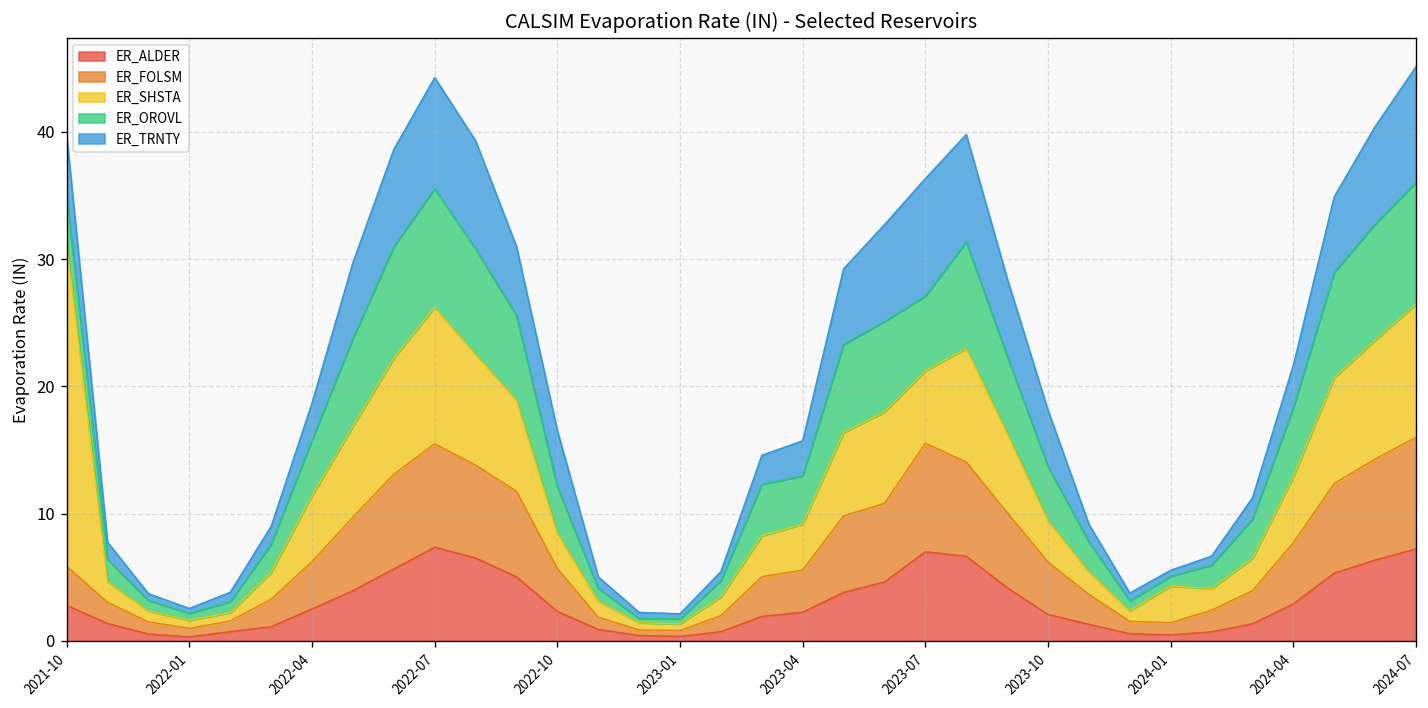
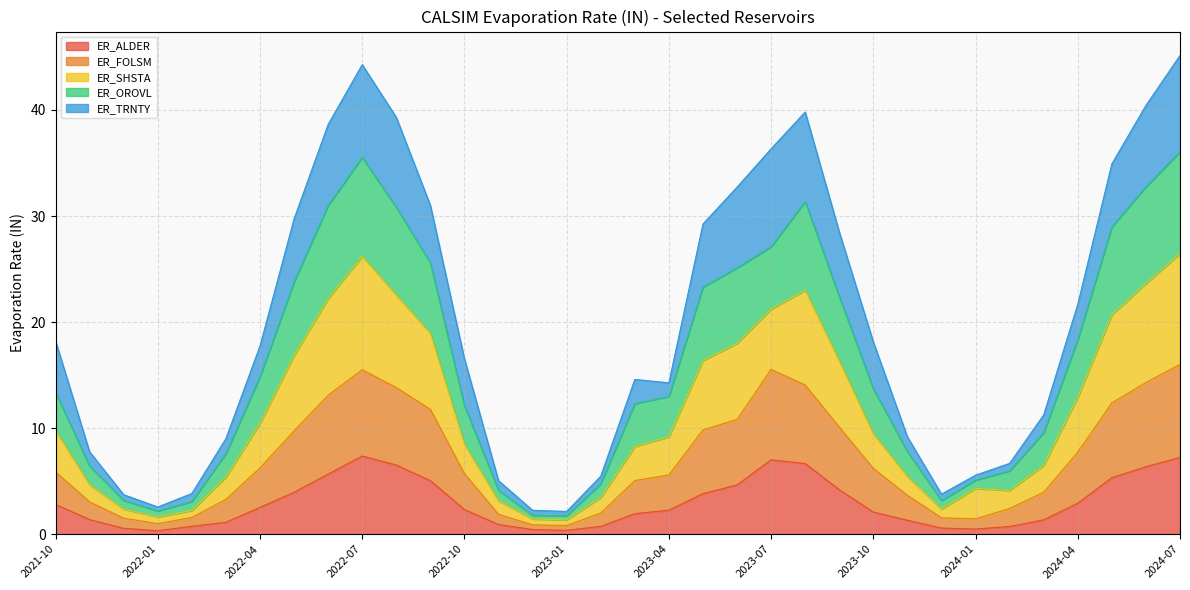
ER_SHSTA, 2021-10: 25.4 -> 3.9
ER_SHSTA, 2022-04: 5.2 -> 4.2
ER_TRNTY, 2023-04: 2.8 -> 1.3
